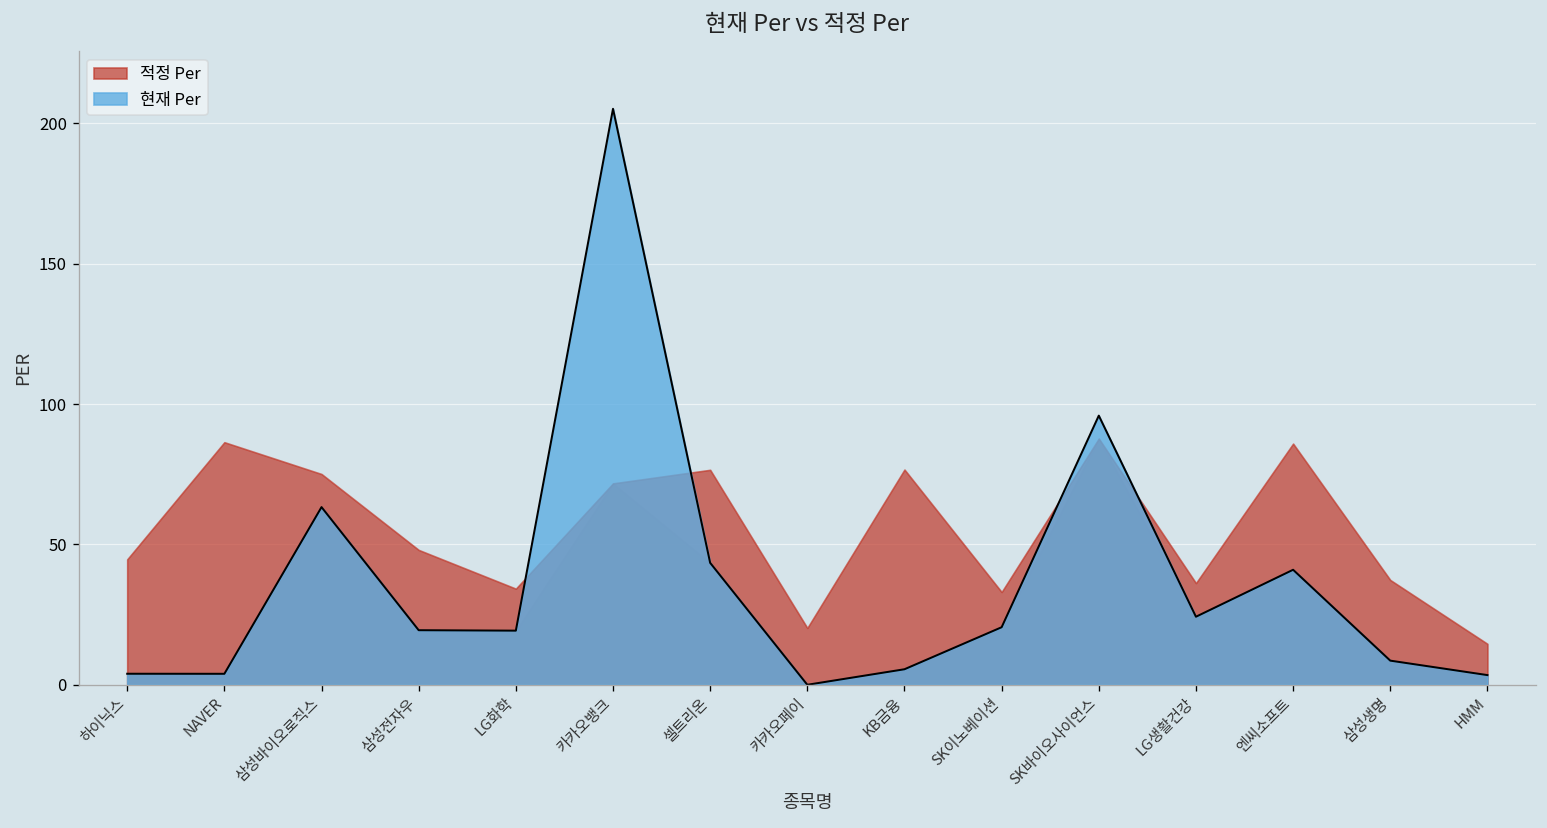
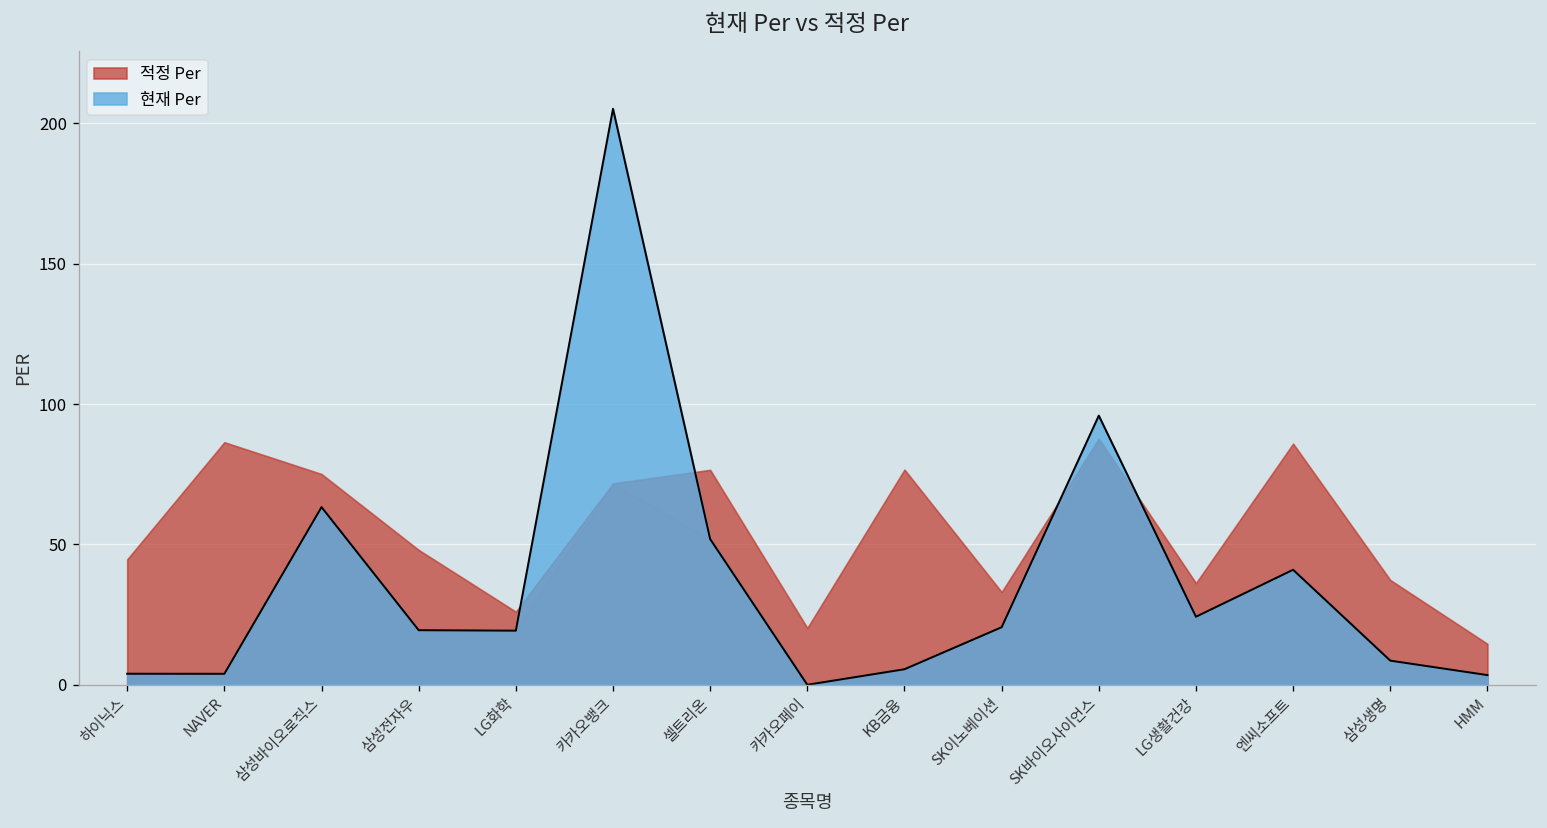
적정 Per, LG화학: 34 -> 26
현재 Per, 셀트리온: 43 -> 52
